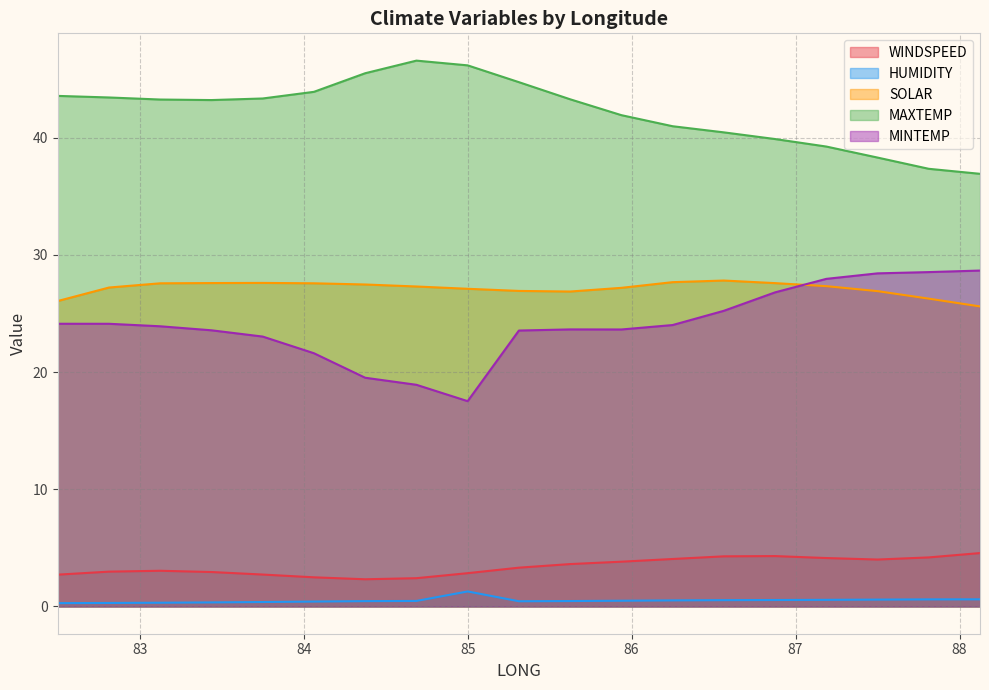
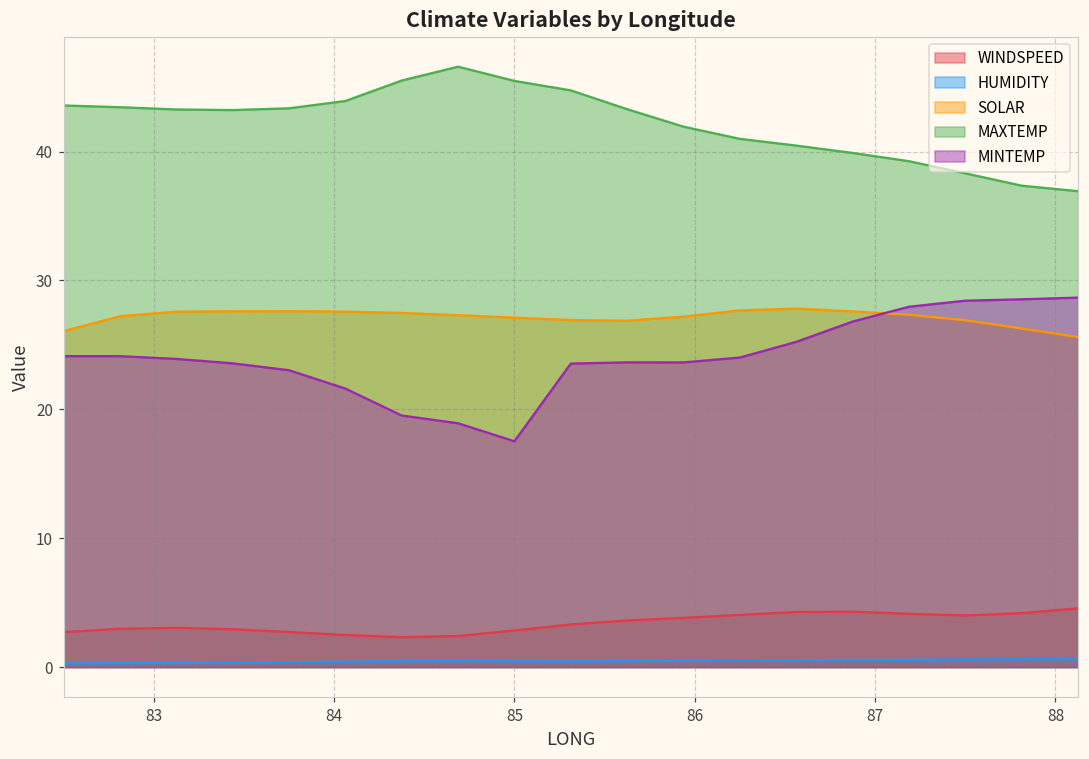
HUMIDITY, 85: 1.3 -> 0.5
MAXTEMP, 85: 46.2 -> 45.5
